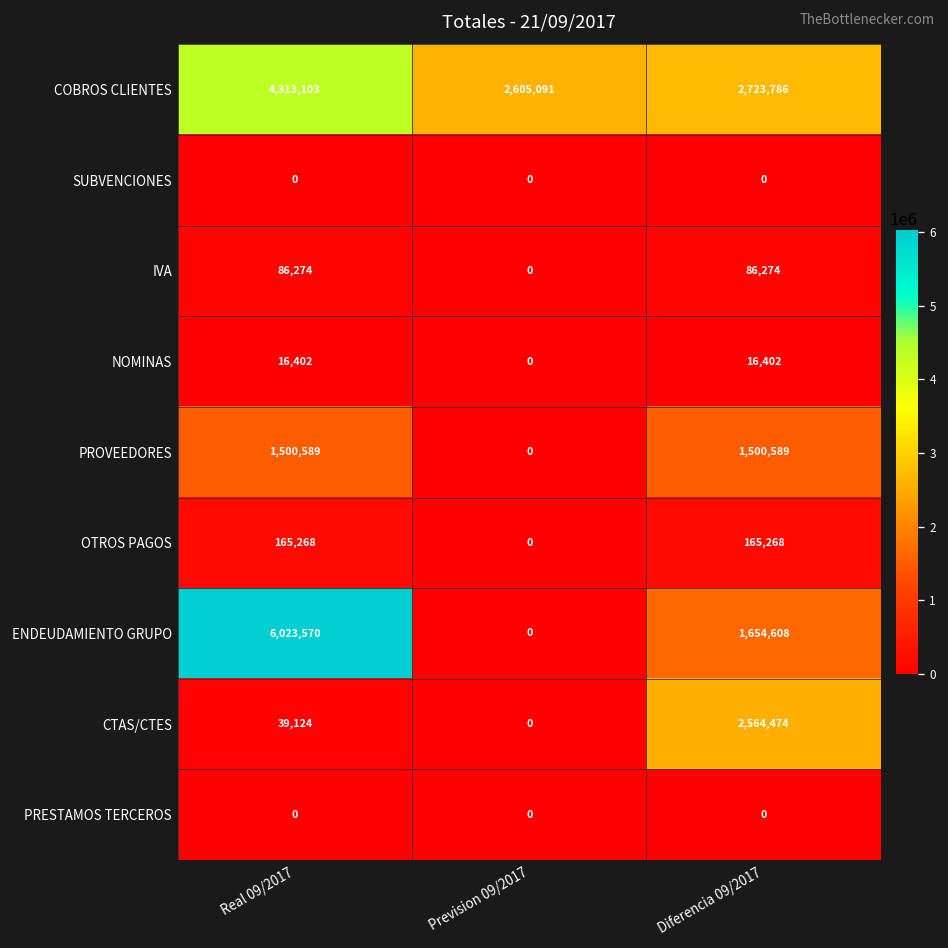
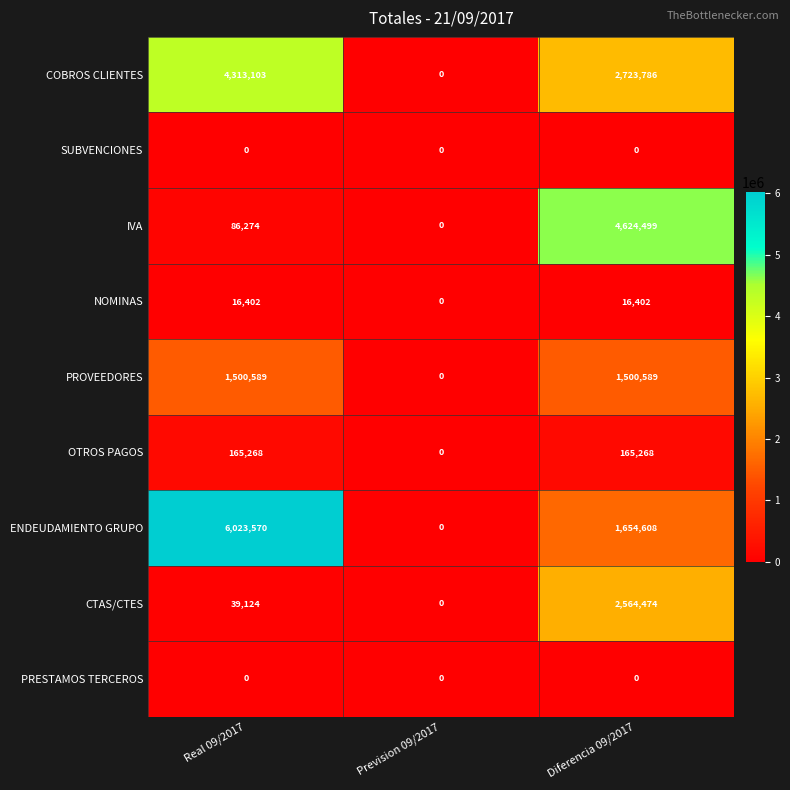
COBROS CLIENTES, Prevision 09/2017: 2,605,091 -> 0
IVA, Diferencia 09/2017: 86,274 -> 4,624,499
